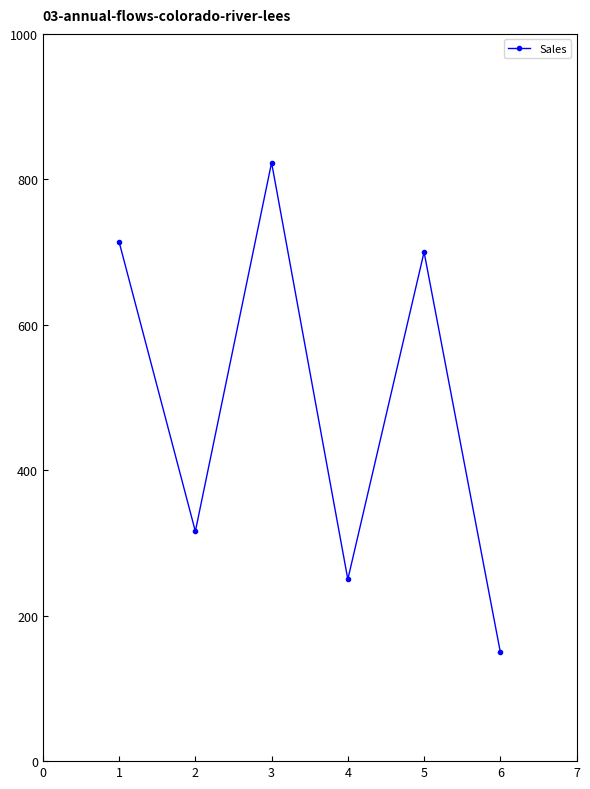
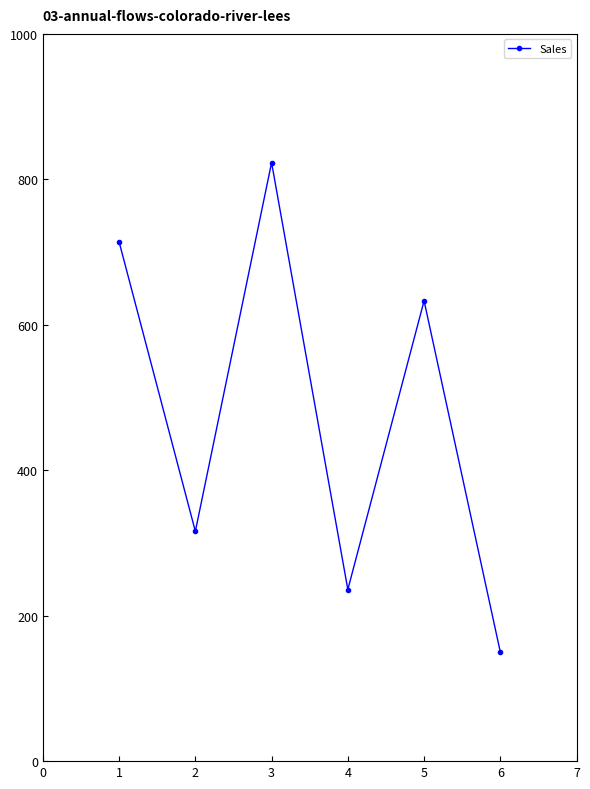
4: 250 -> 240
5: 700 -> 630
